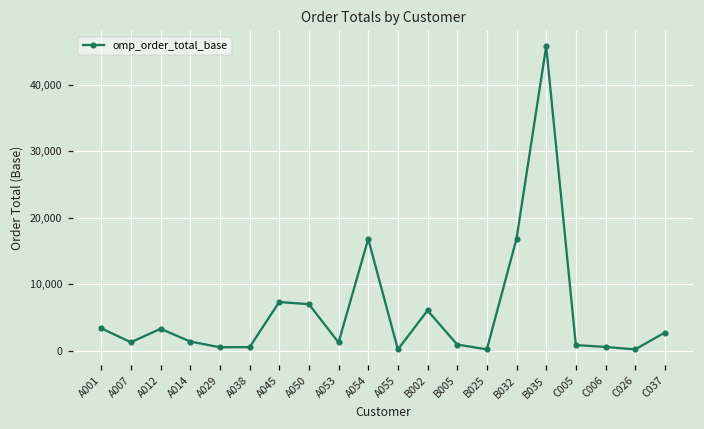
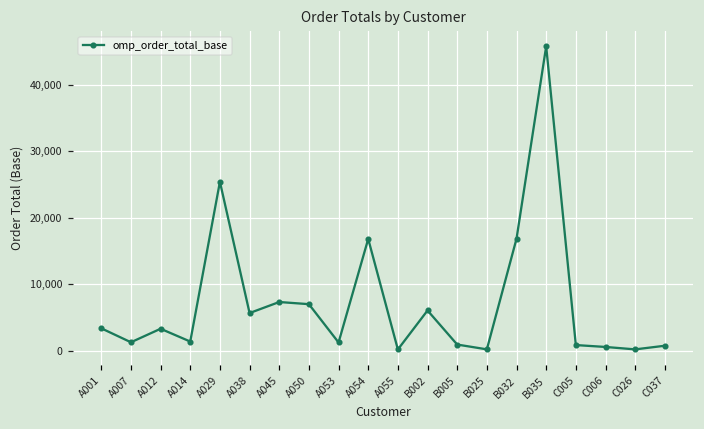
A029: 0 -> 25,000
A038: 1,000 -> 6,000
C037: 3,000 -> 1,000
